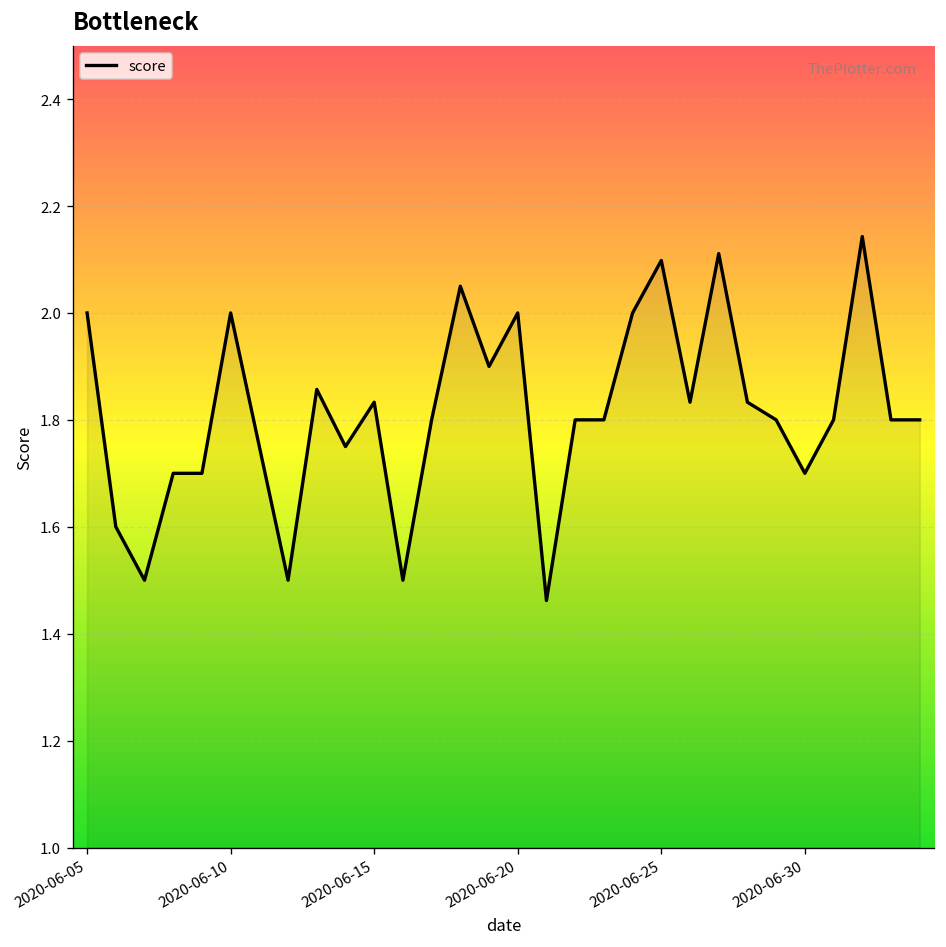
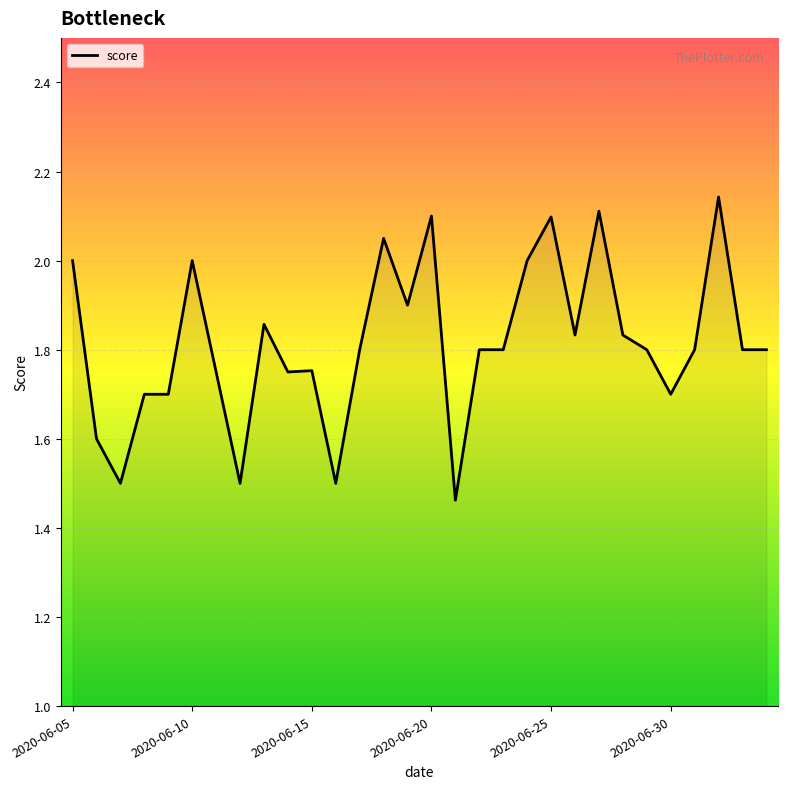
2020-06-15: 1.83 -> 1.75
2020-06-20: 2.0 -> 2.1
